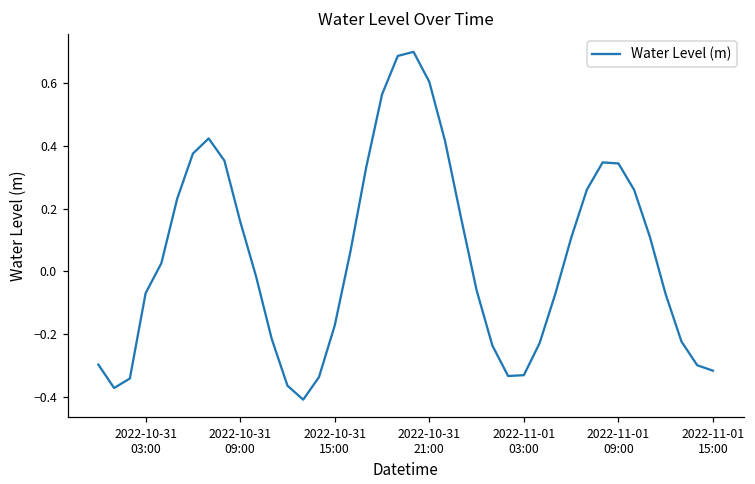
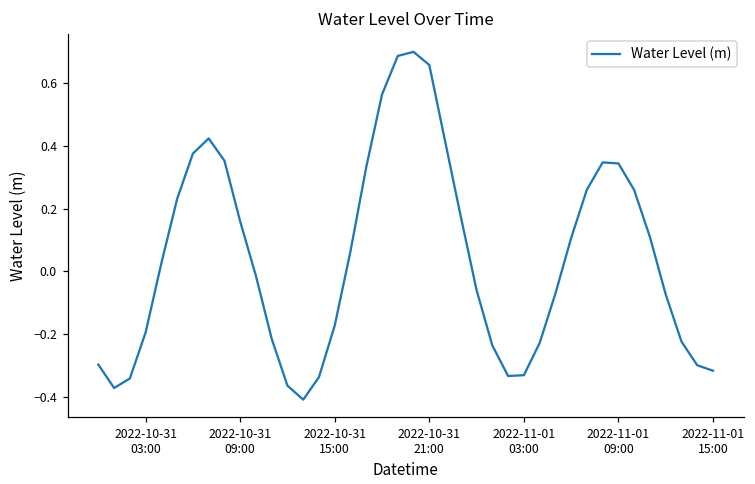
2022-10-31 03:00: -0.07 -> -0.19
2022-10-31 21:00: 0.60 -> 0.66
